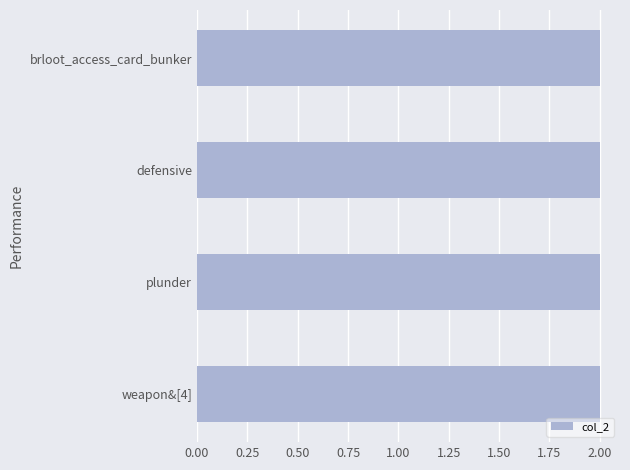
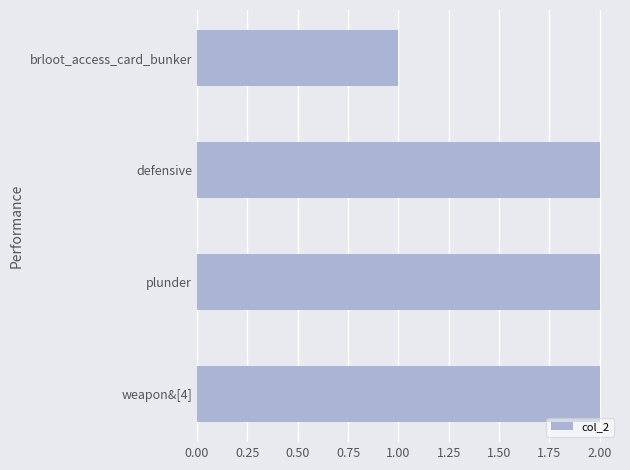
brloot_access_card_bunker: 2 -> 1
